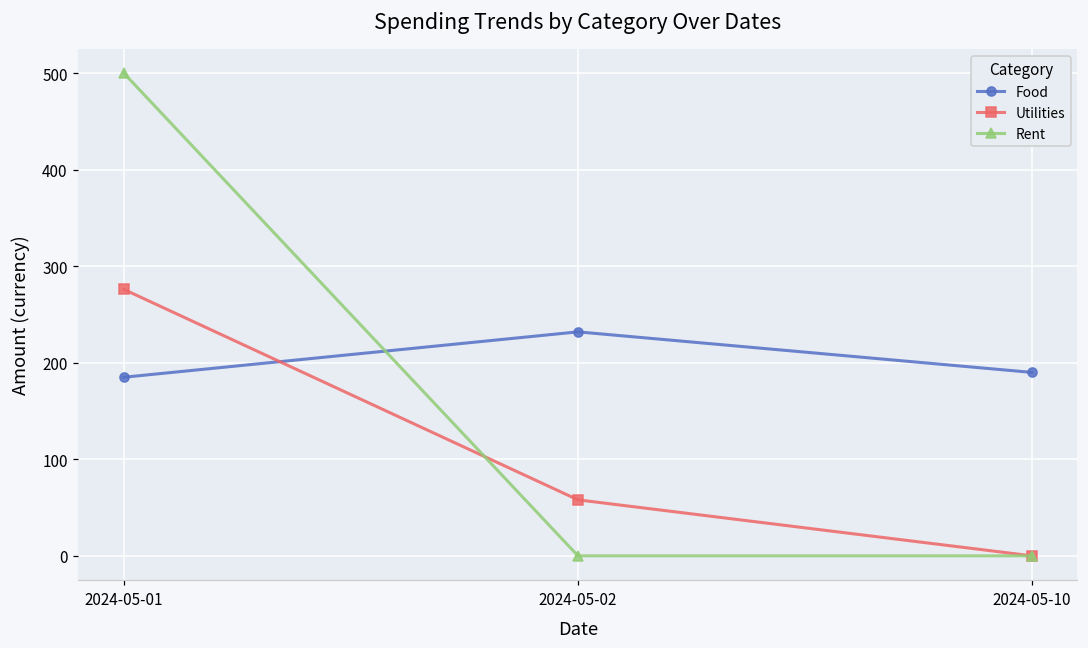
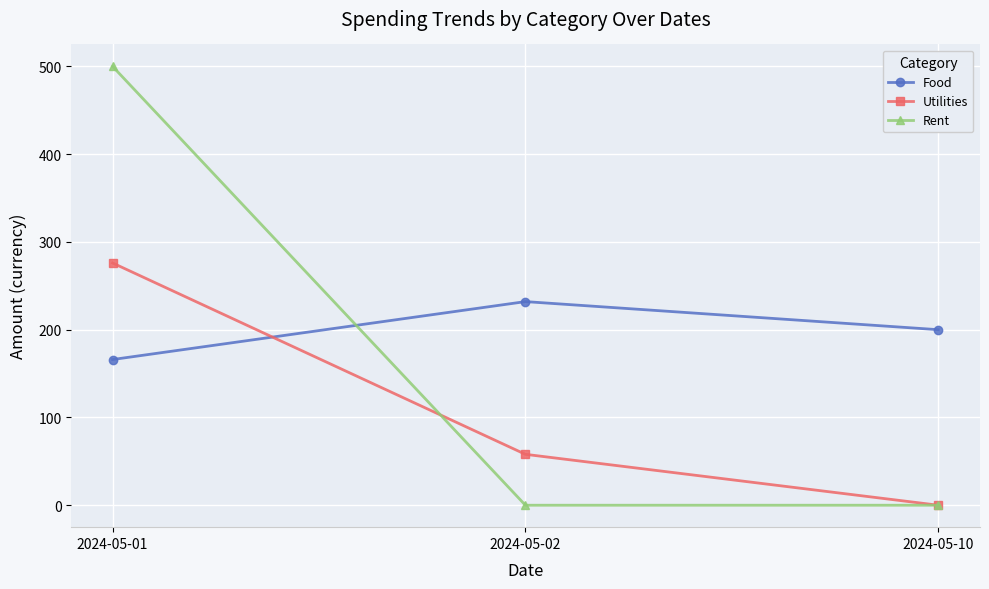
Food, 2024-05-01: 190 -> 170
Food, 2024-05-10: 190 -> 200
